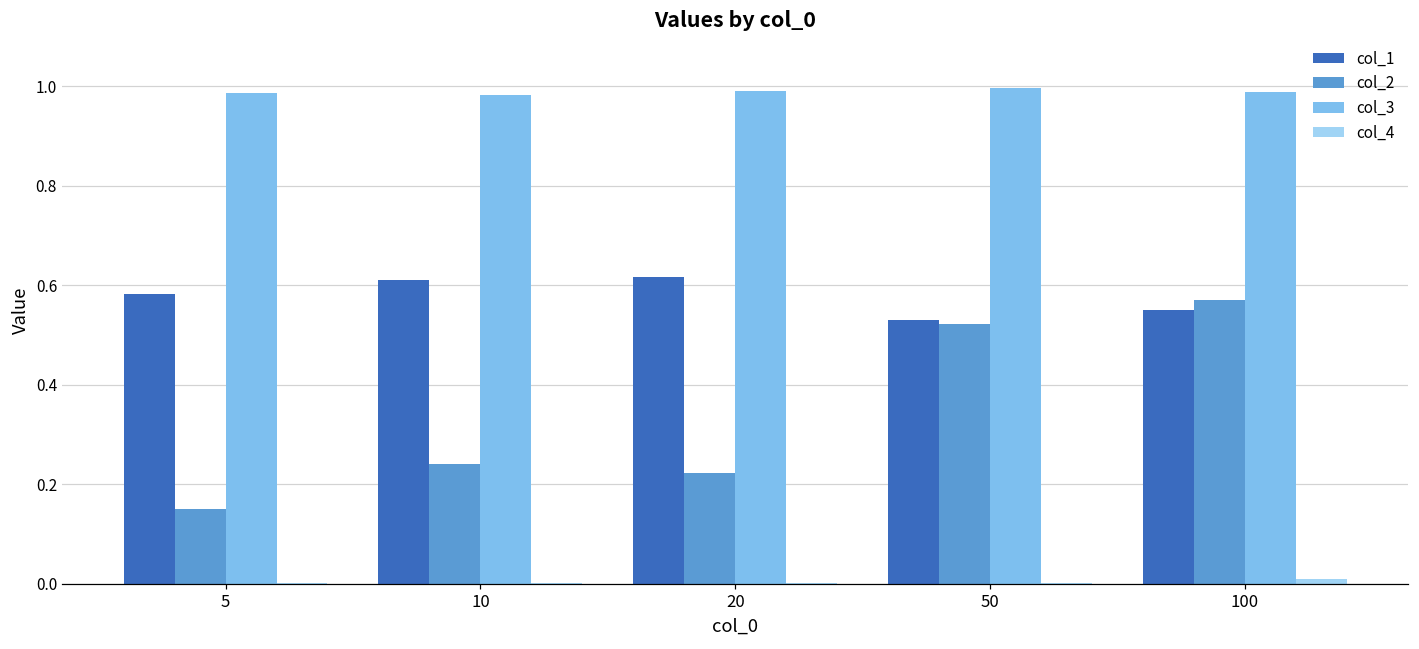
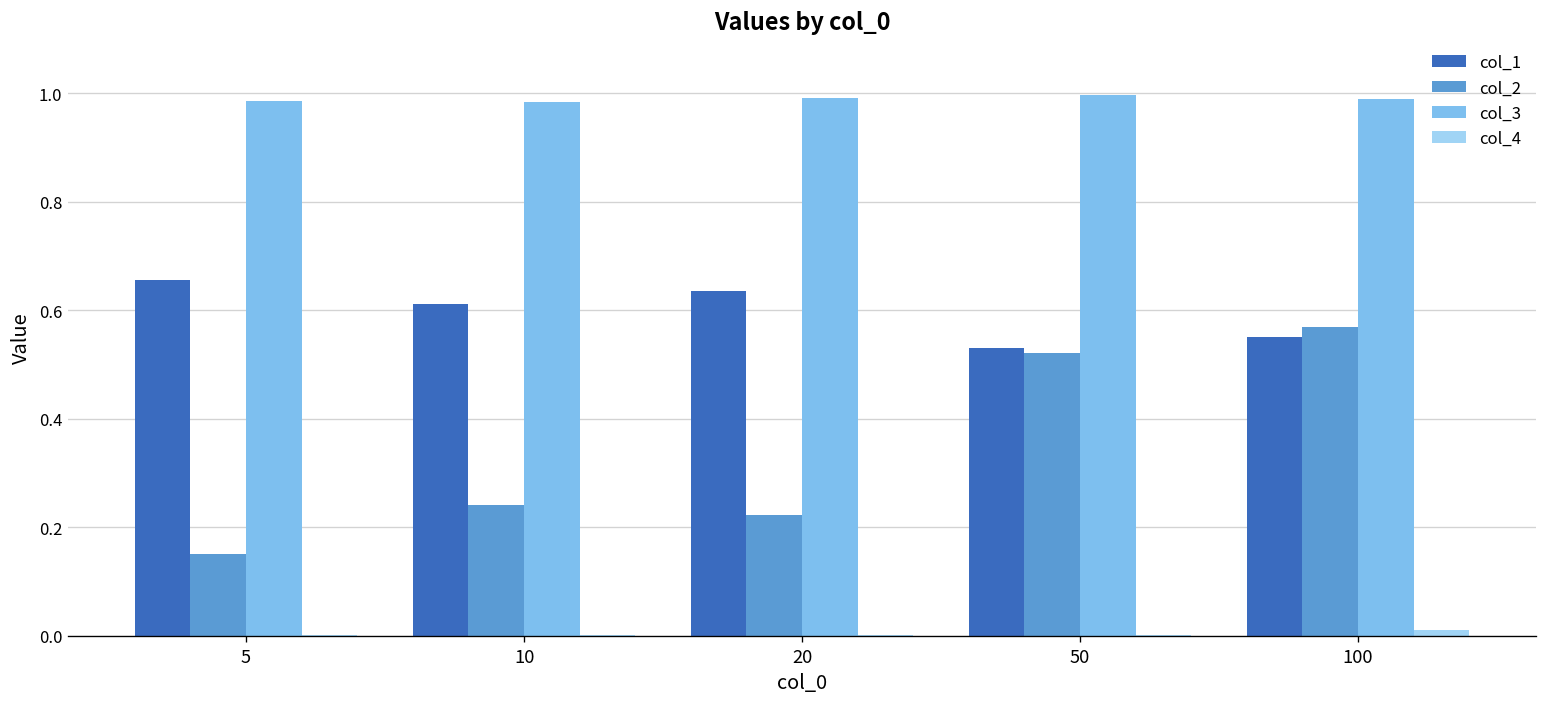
col_1, 5: 0.58 -> 0.66
col_1, 20: 0.62 -> 0.64
